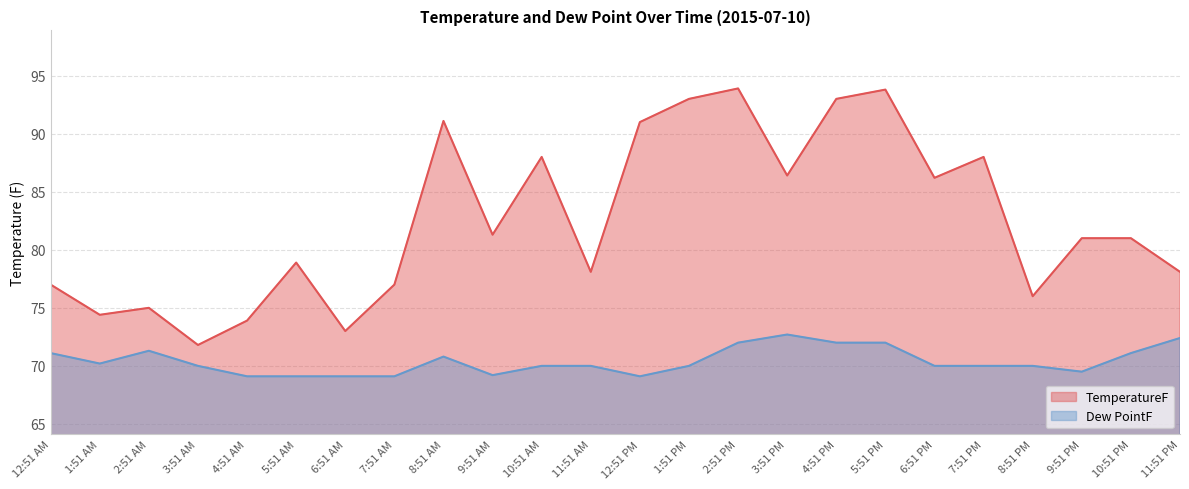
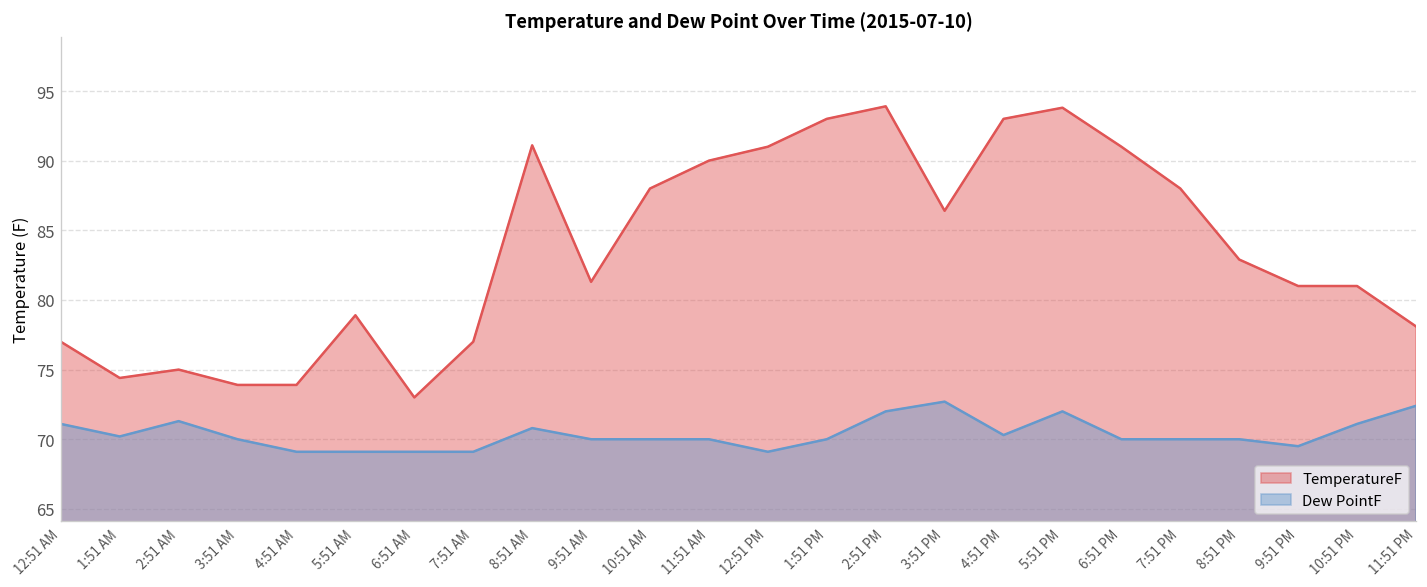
TemperatureF, 3:51 AM: 71.8 -> 73.9
Dew PointF, 9:51 AM: 69.2 -> 70.0
TemperatureF, 11:51 AM: 78.1 -> 90.0
Dew PointF, 4:51 PM: 72.0 -> 70.3
TemperatureF, 6:51 PM: 86.2 -> 91.0
TemperatureF, 8:51 PM: 76.0 -> 82.9
